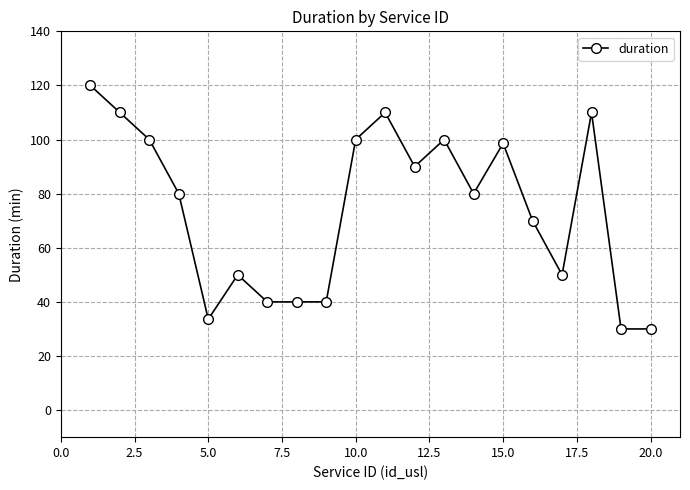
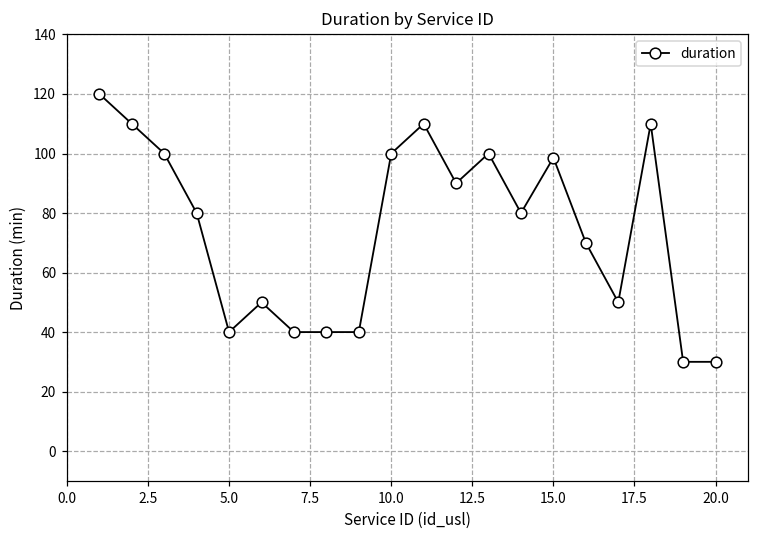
5.0: 34 -> 40
